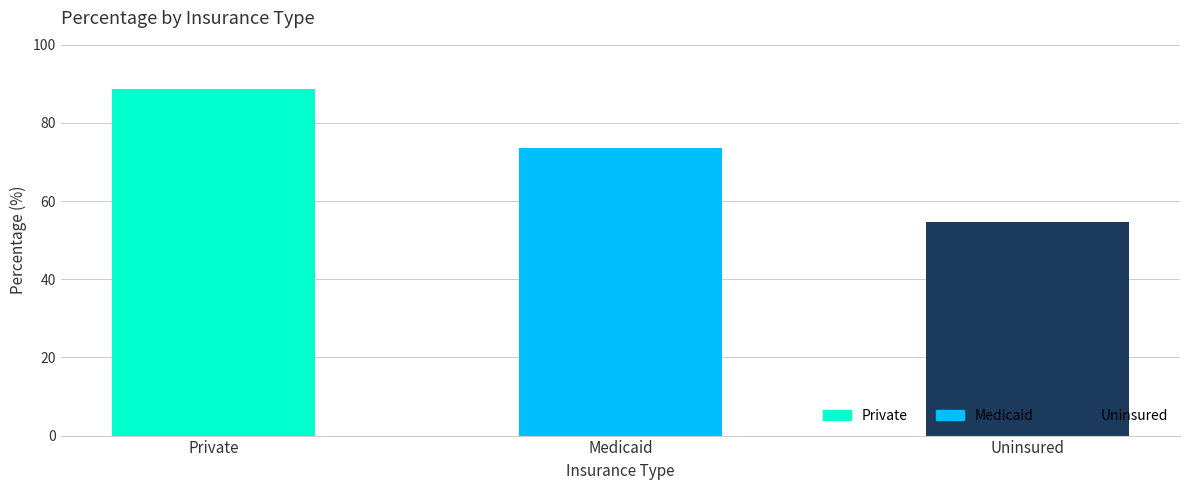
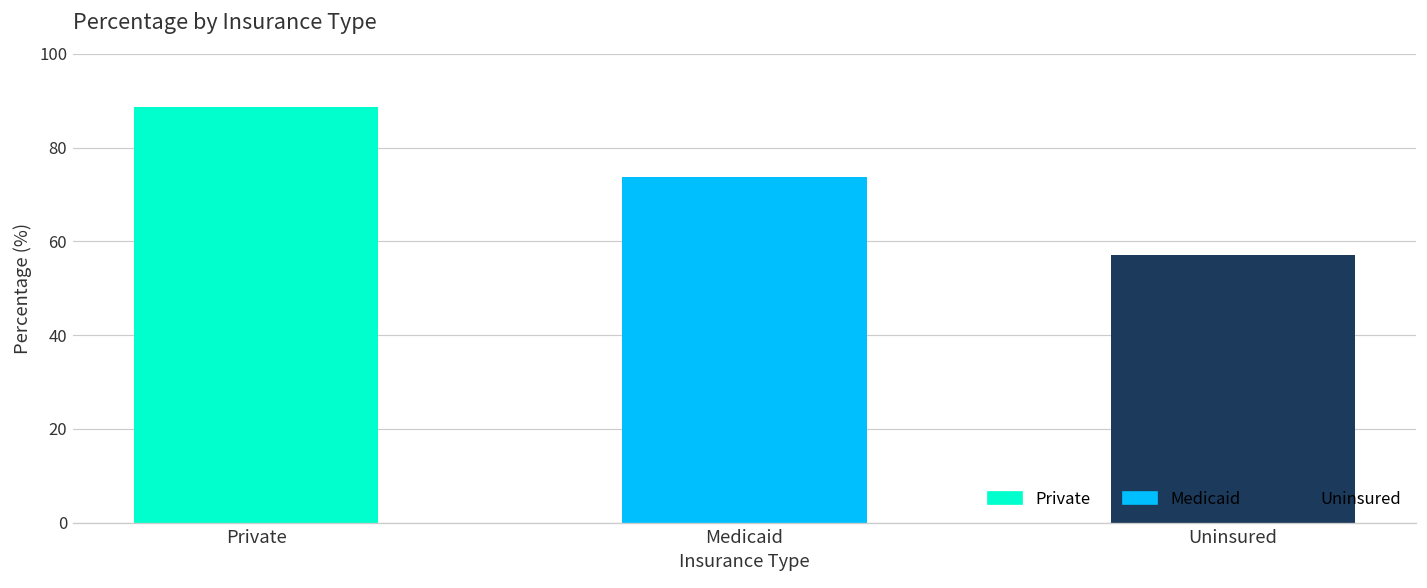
Uninsured: 55 -> 57
